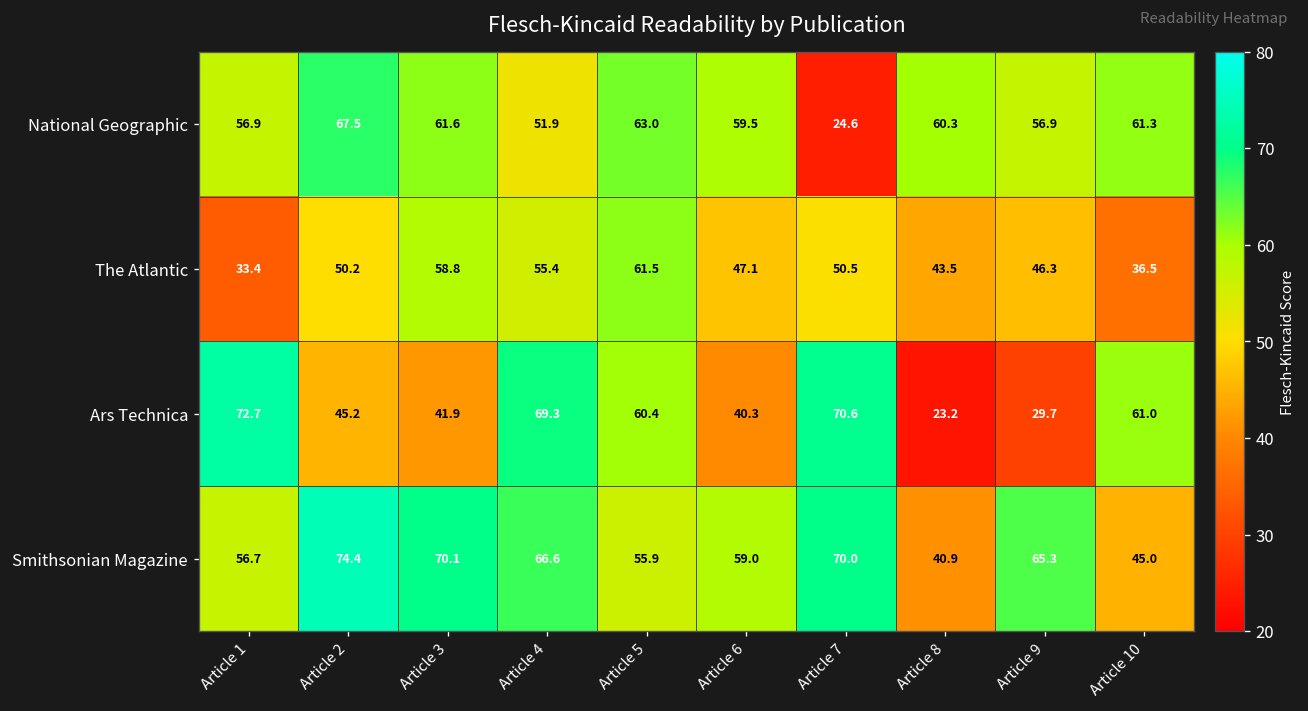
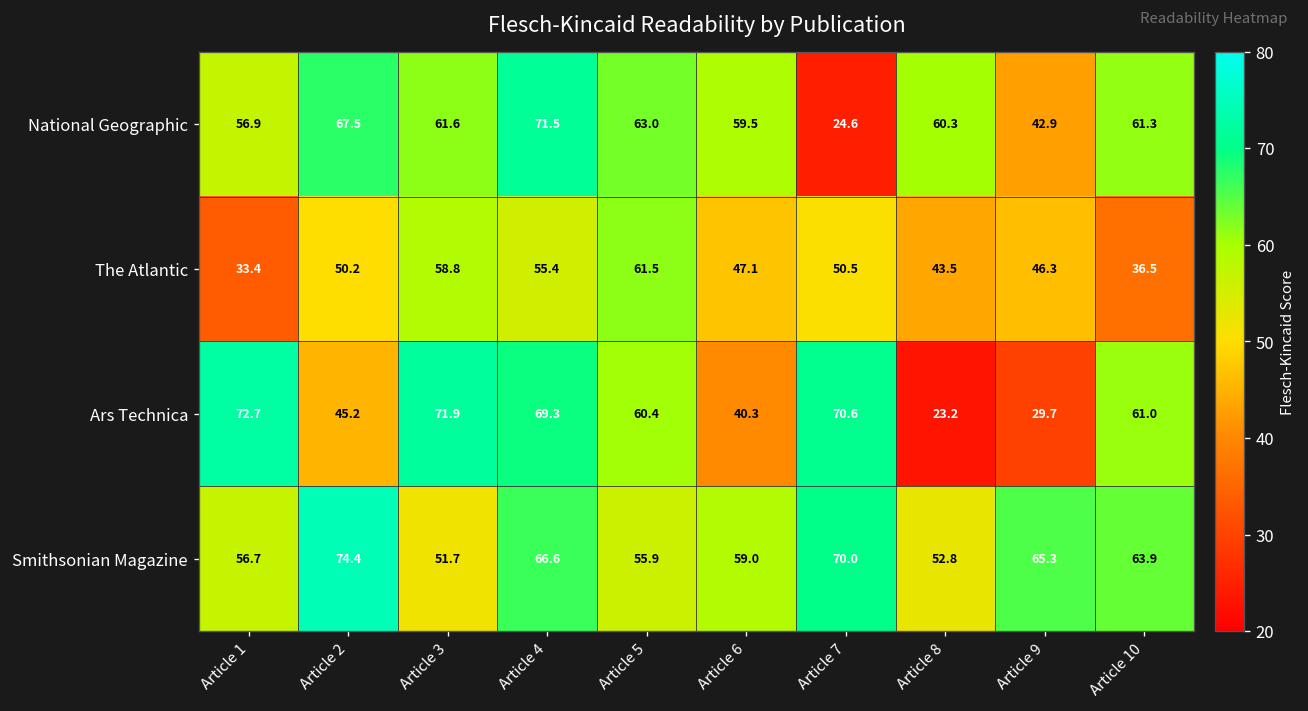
National Geographic, Article 4: 51.9 -> 71.5
National Geographic, Article 9: 56.9 -> 42.9
Ars Technica, Article 3: 41.9 -> 71.9
Smithsonian Magazine, Article 3: 70.1 -> 51.7
Smithsonian Magazine, Article 8: 40.9 -> 52.8
Smithsonian Magazine, Article 10: 45.0 -> 63.9
